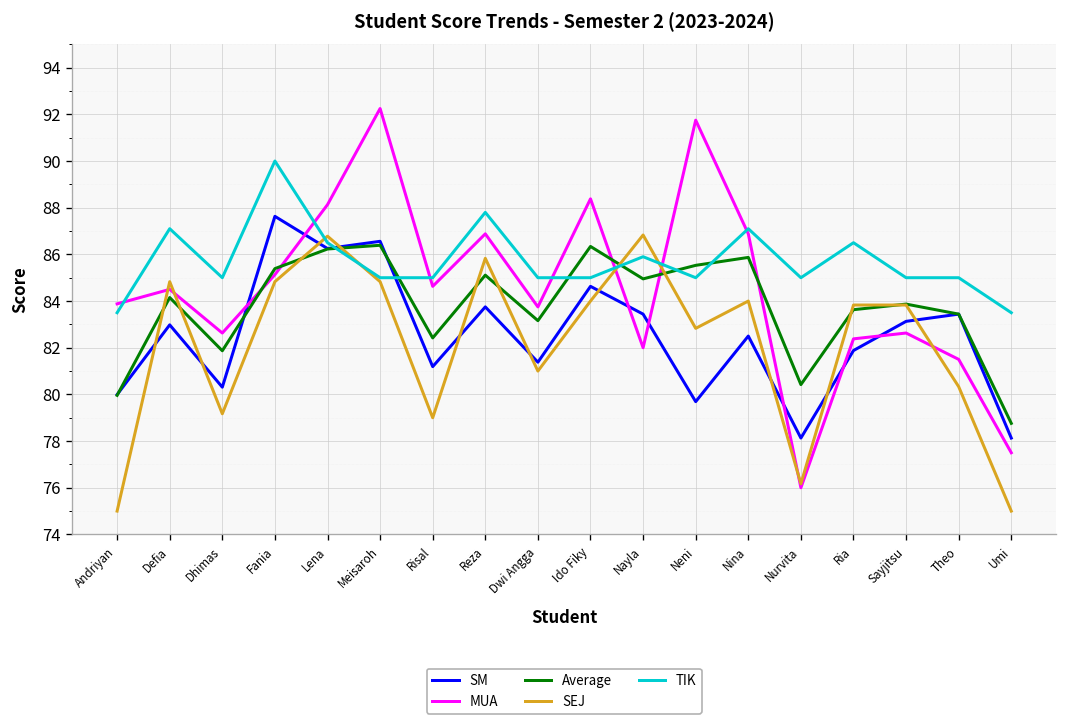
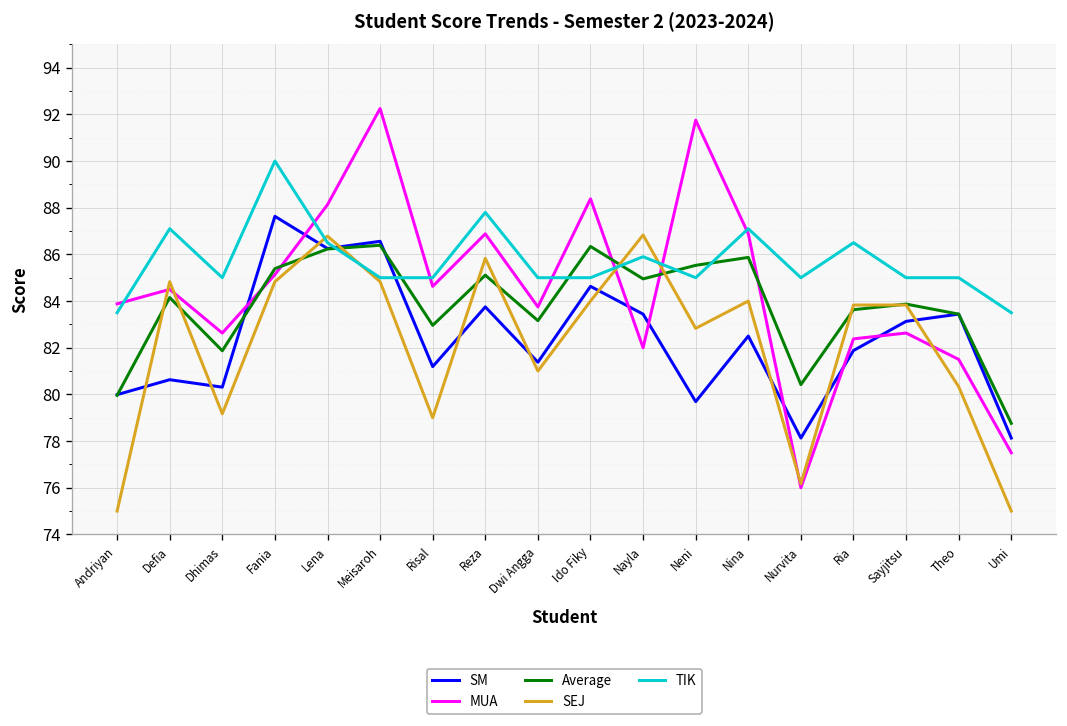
SM, Defia: 83.0 -> 80.6
Average, Risal: 82.4 -> 83.0
